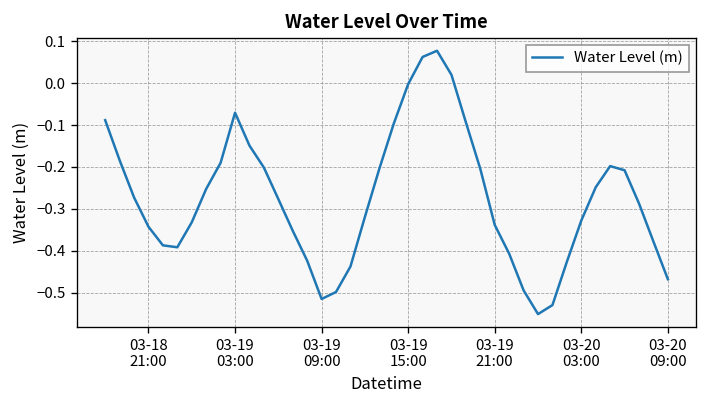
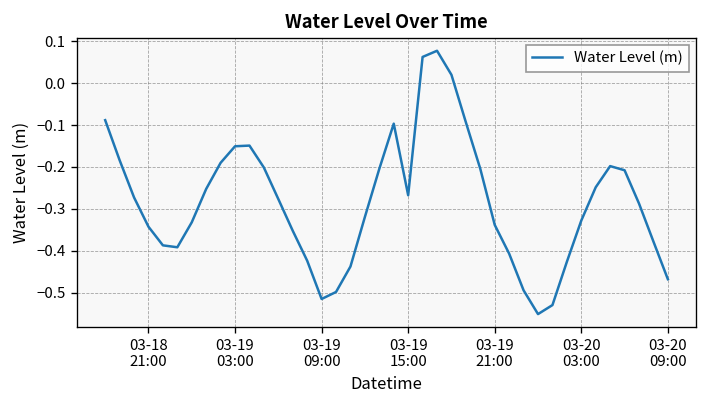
03-19 03:00: -0.07 -> -0.15
03-19 15:00: 0.00 -> -0.27
